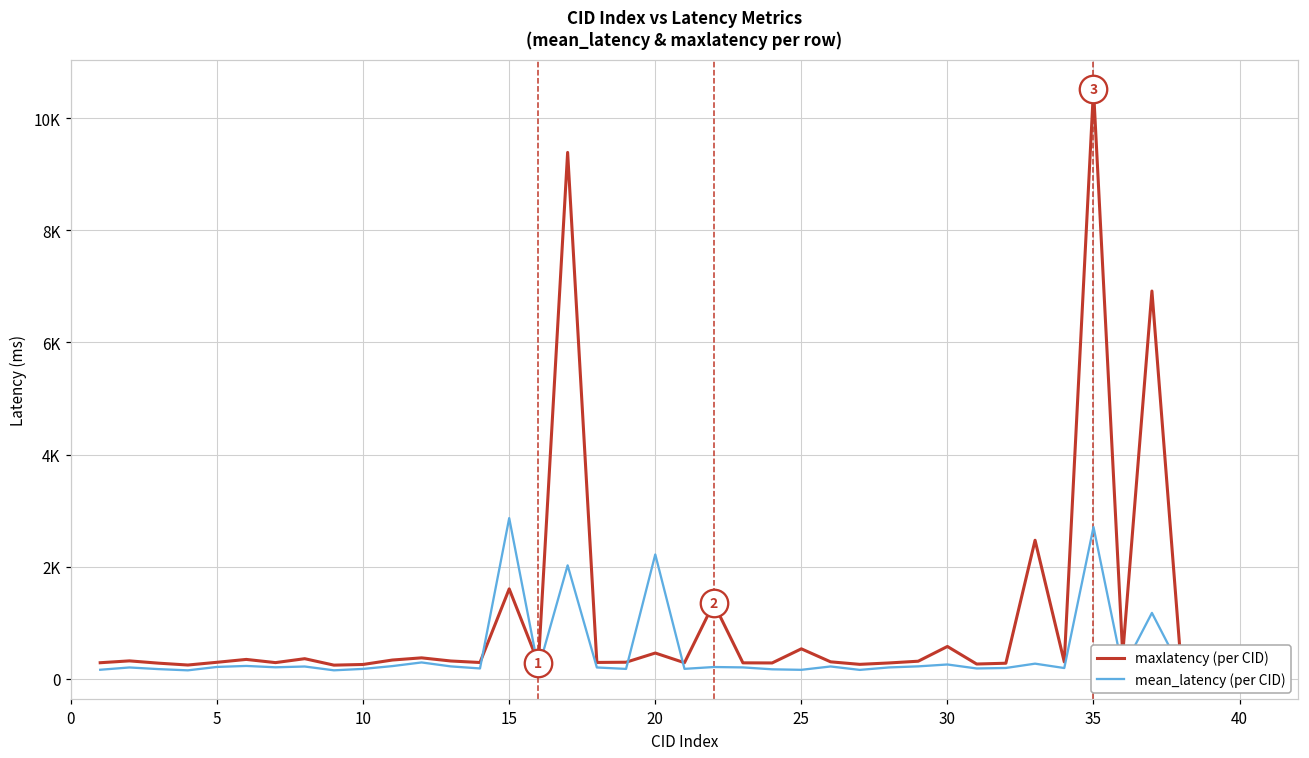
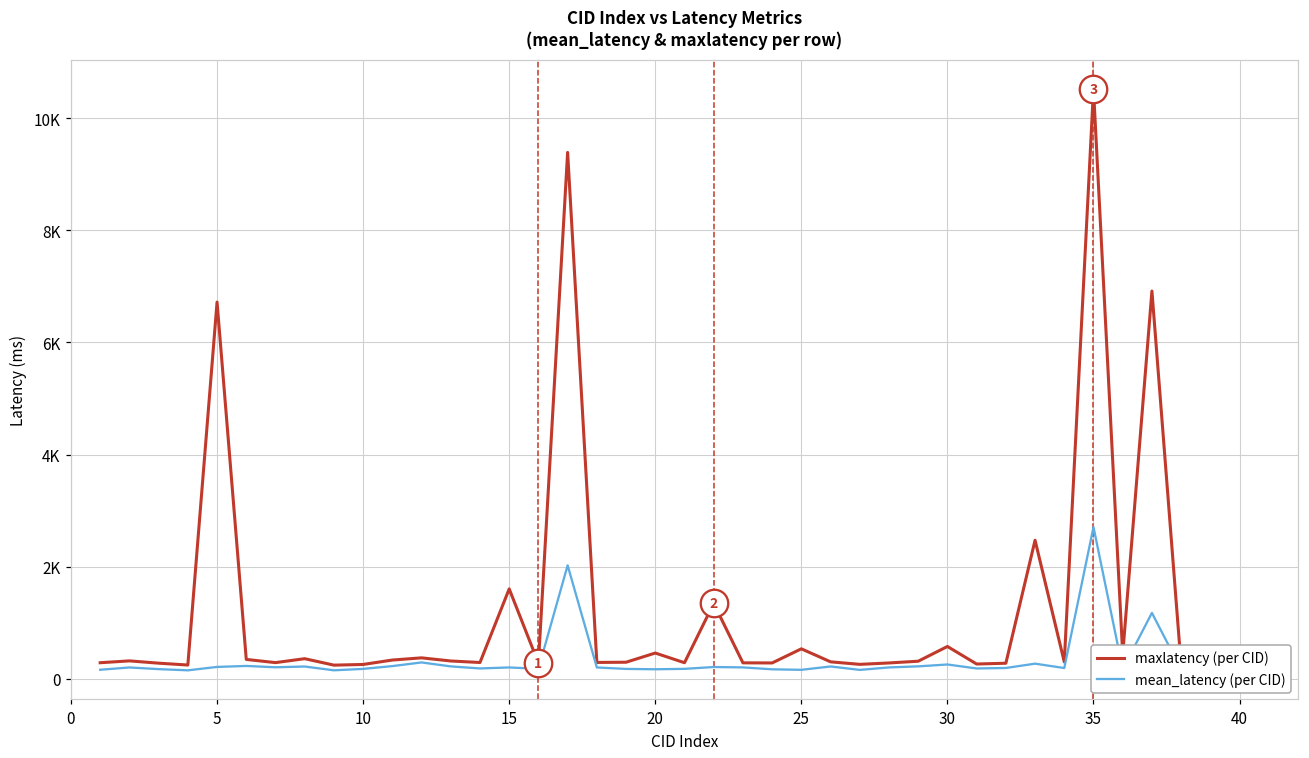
maxlatency (per CID), 5: 300 -> 6700
mean_latency (per CID), 15: 2900 -> 200
mean_latency (per CID), 20: 2200 -> 200
